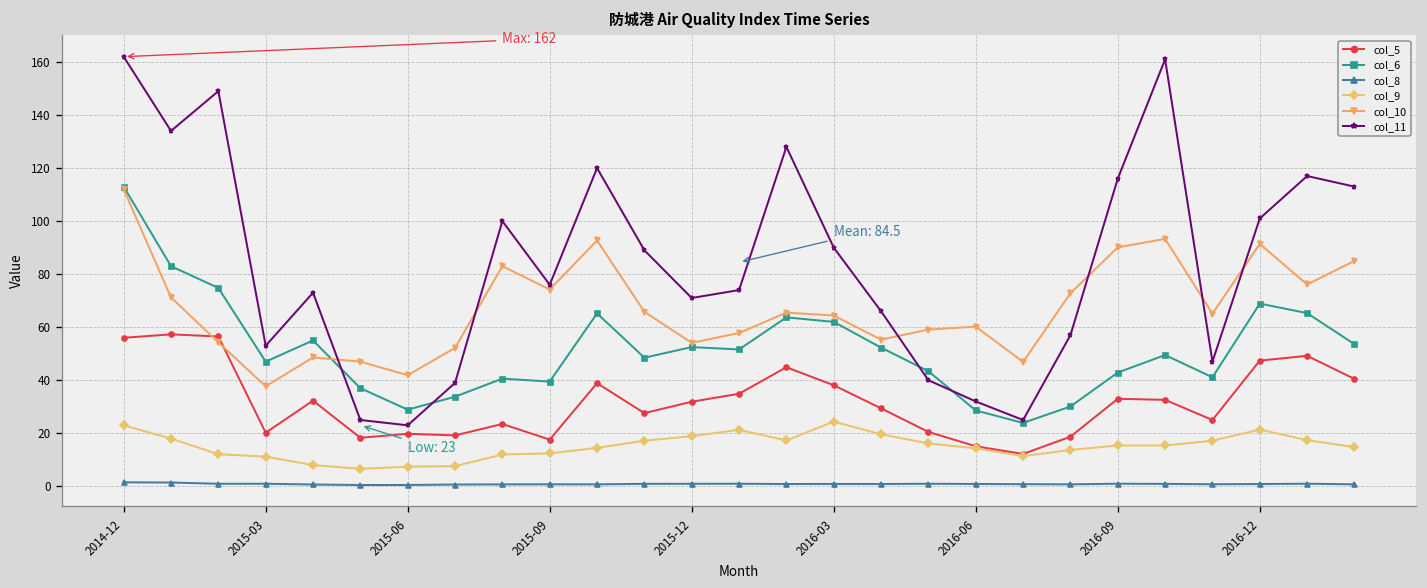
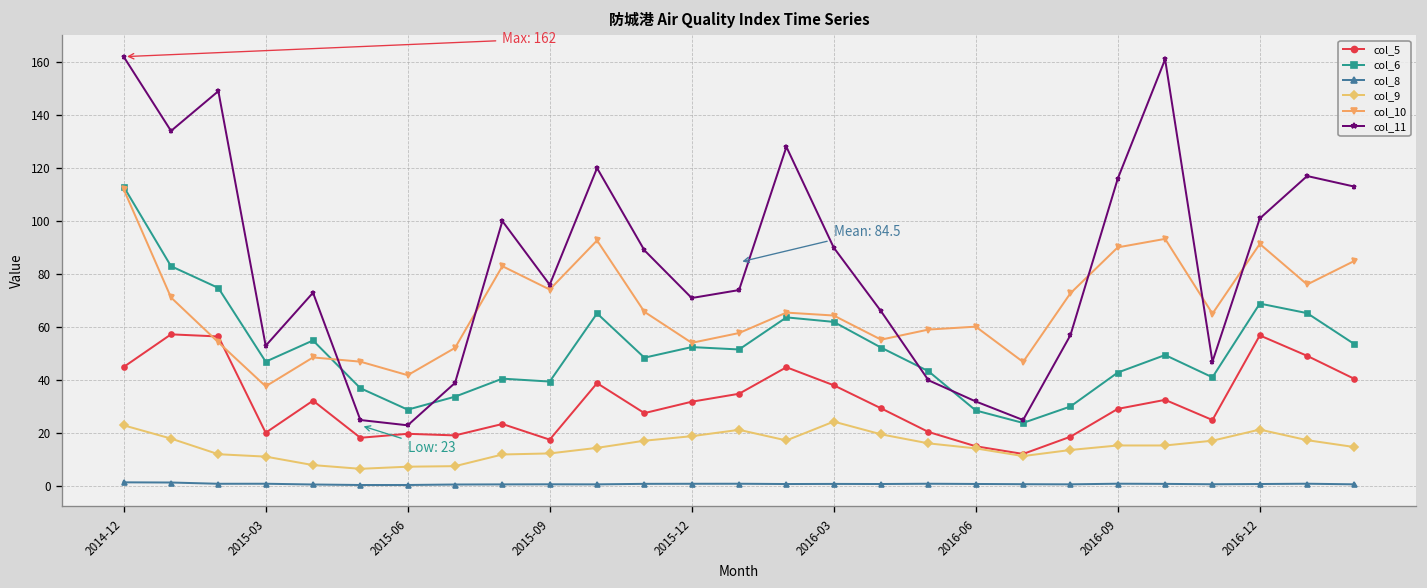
col_5, 2014-12: 56 -> 45
col_5, 2016-09: 33 -> 29
col_5, 2016-12: 47 -> 57
